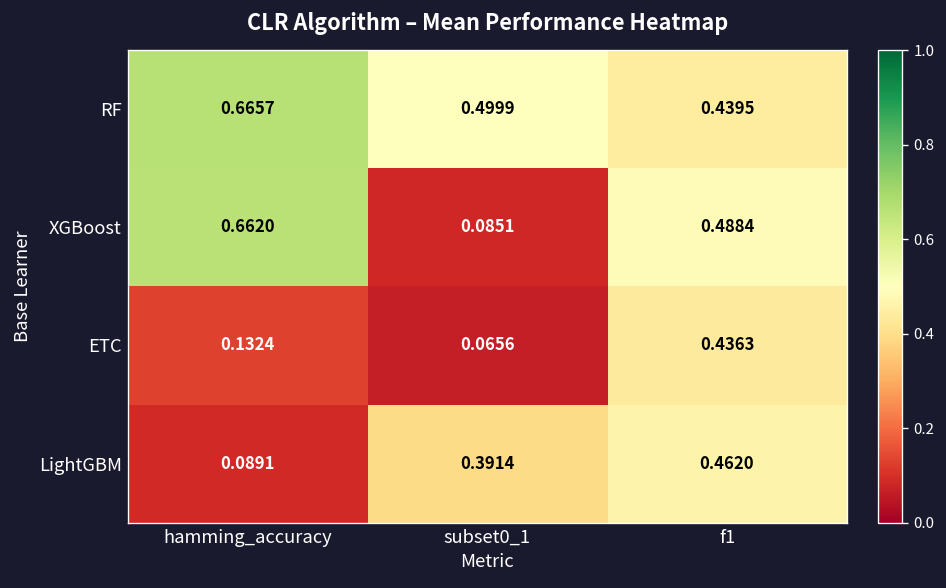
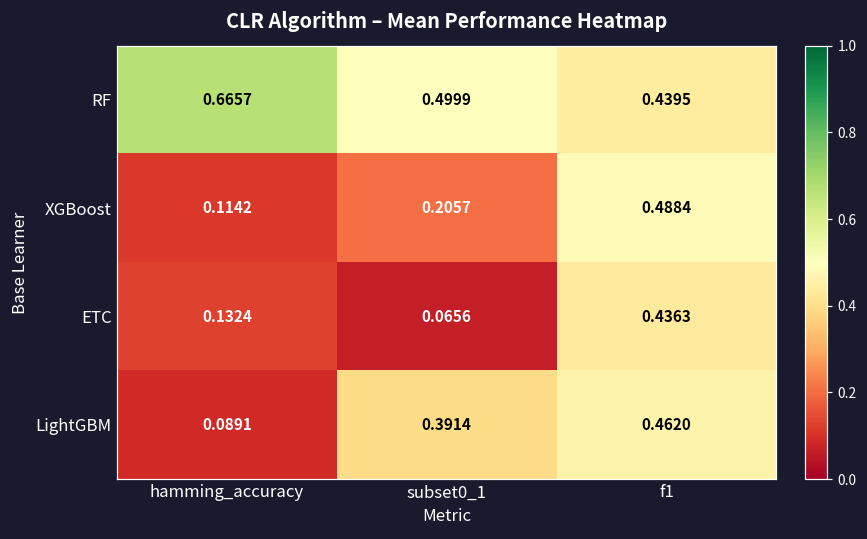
XGBoost, hamming_accuracy: 0.6620 -> 0.1142
XGBoost, subset0_1: 0.0851 -> 0.2057
